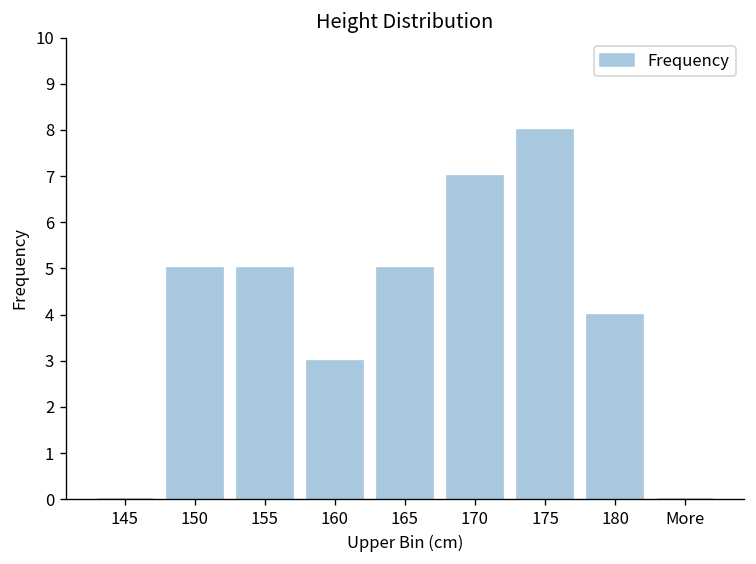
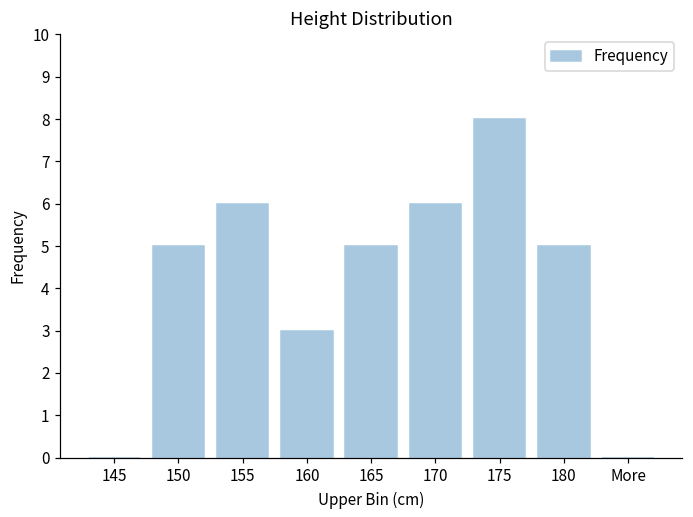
155: 5 -> 6
170: 7 -> 6
180: 4 -> 5
